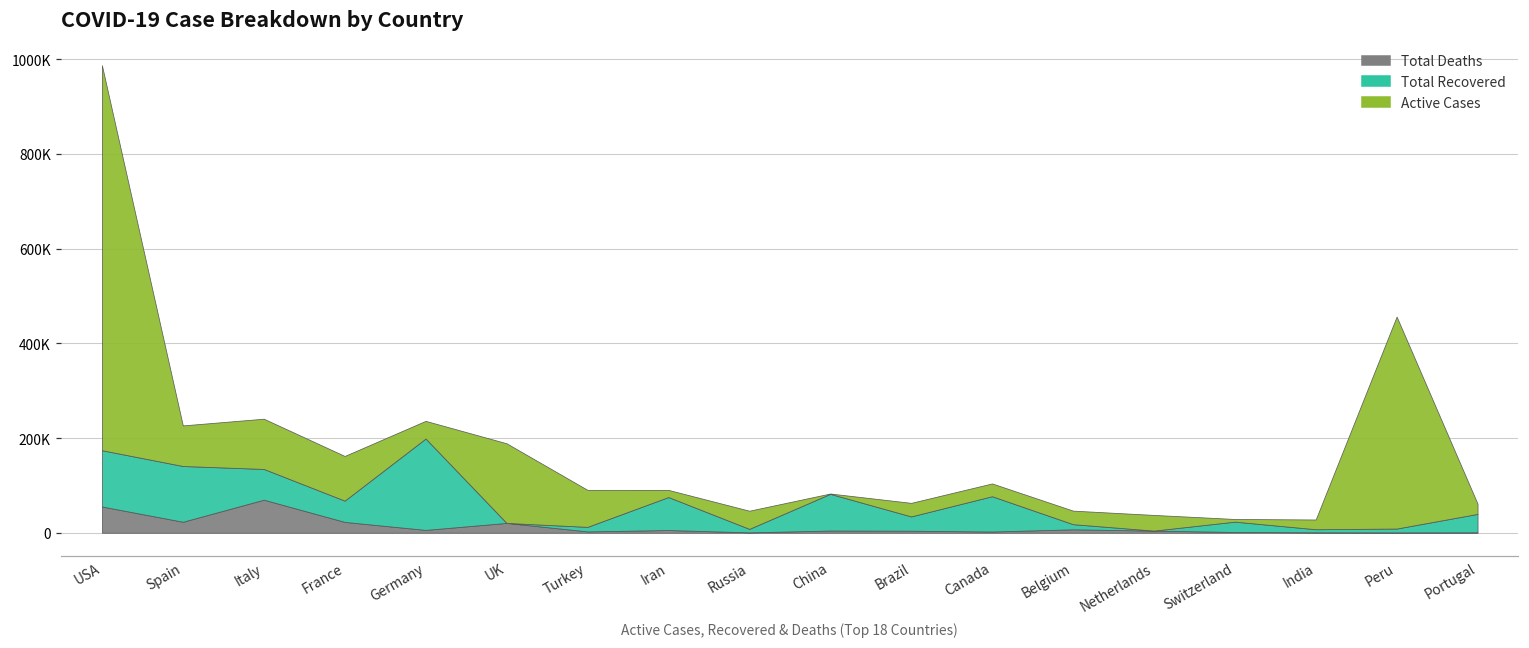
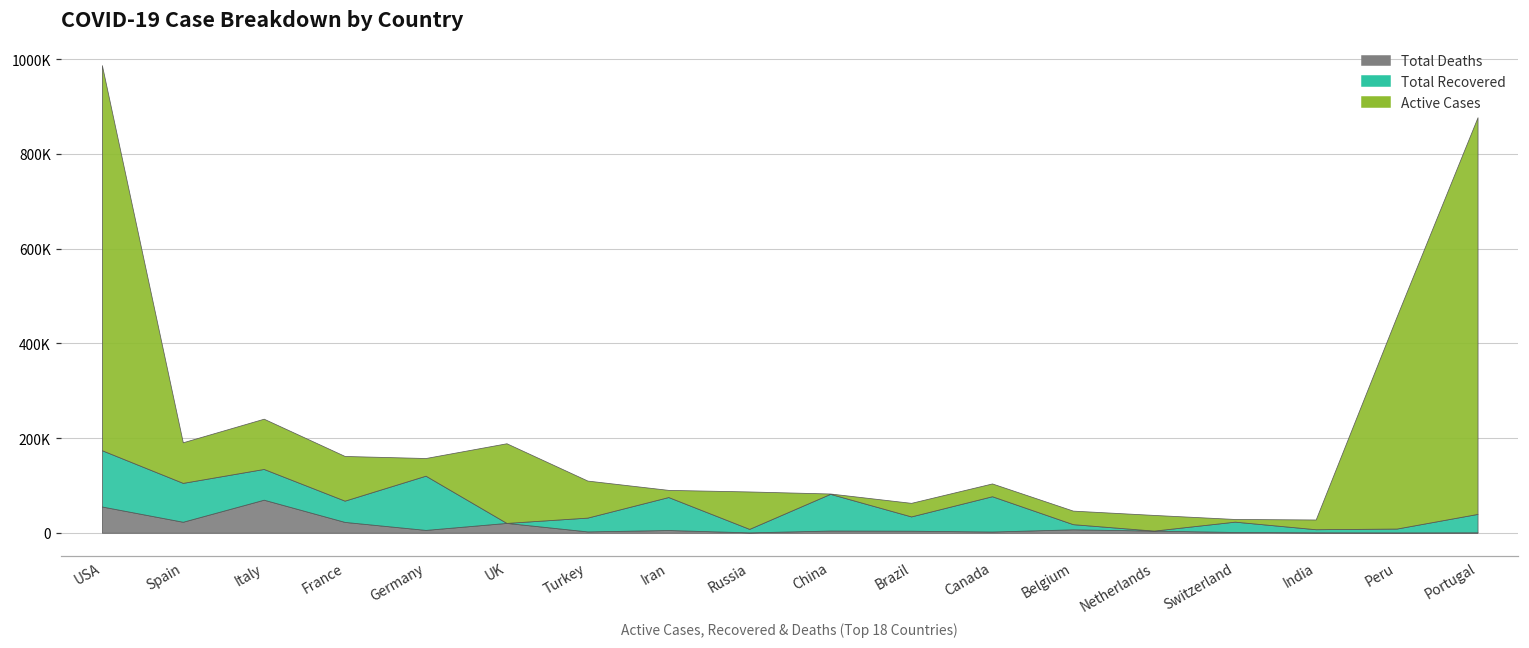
Total Recovered, Spain: 120000 -> 80000
Total Recovered, Germany: 190000 -> 110000
Total Recovered, Turkey: 10000 -> 30000
Active Cases, Russia: 40000 -> 80000
Active Cases, Portugal: 20000 -> 840000
